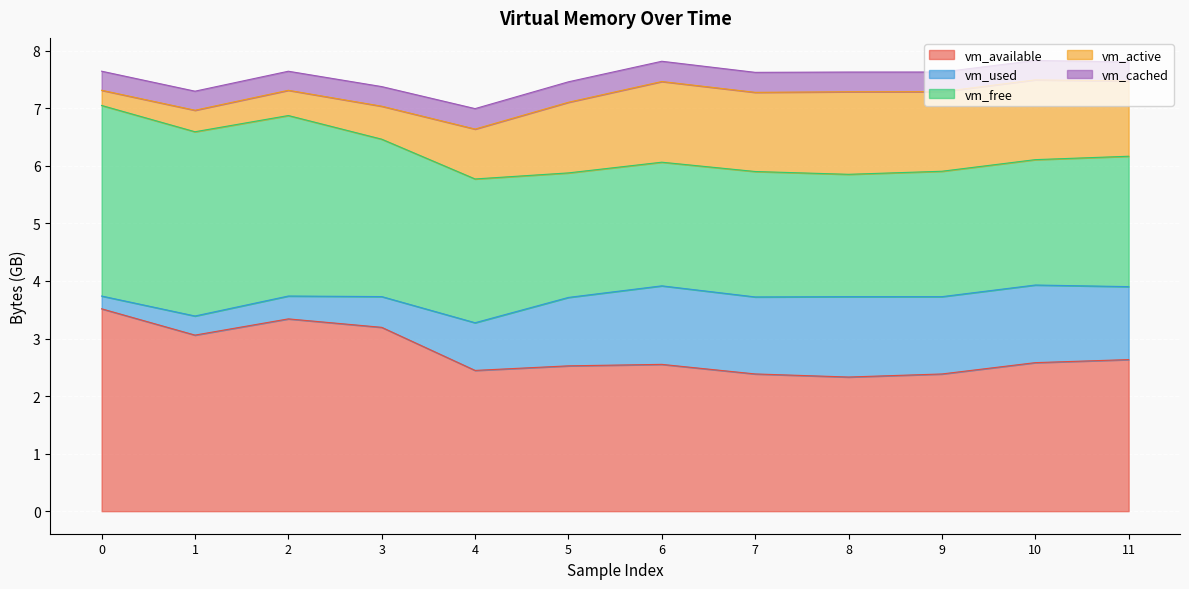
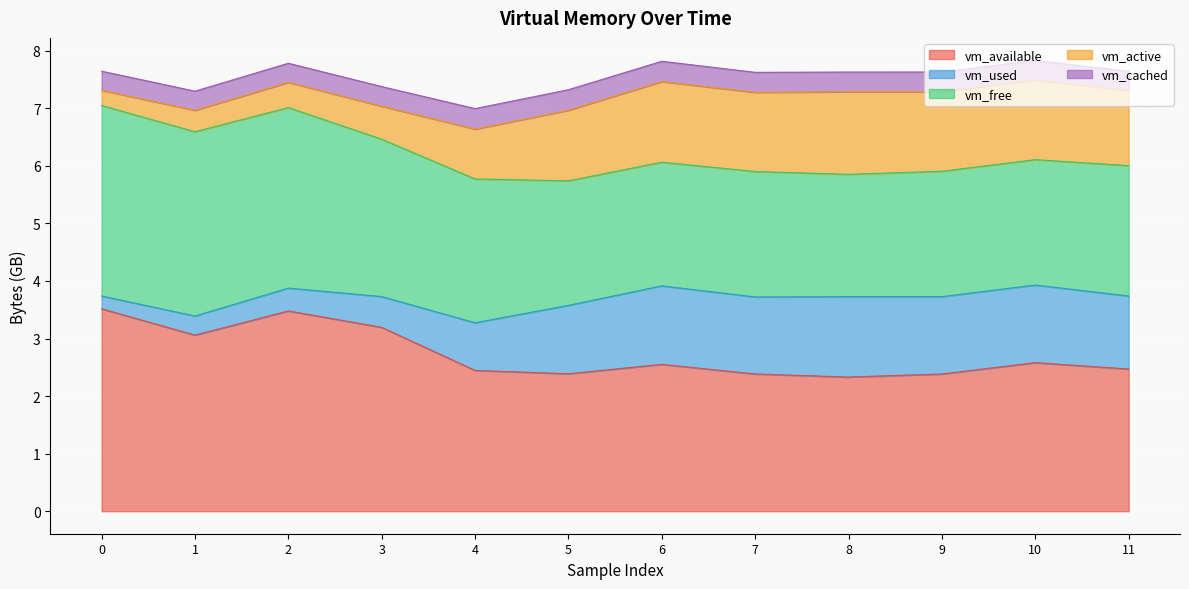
vm_available, 2: 3.3 -> 3.5
vm_available, 5: 2.5 -> 2.4
vm_available, 11: 2.6 -> 2.5
